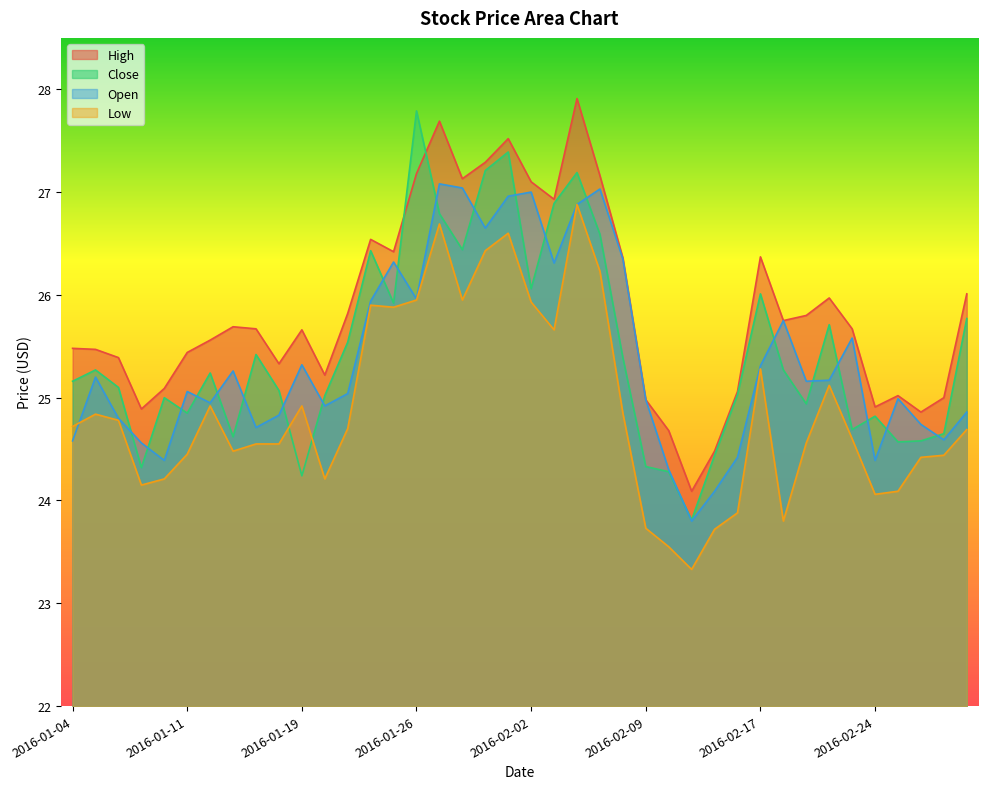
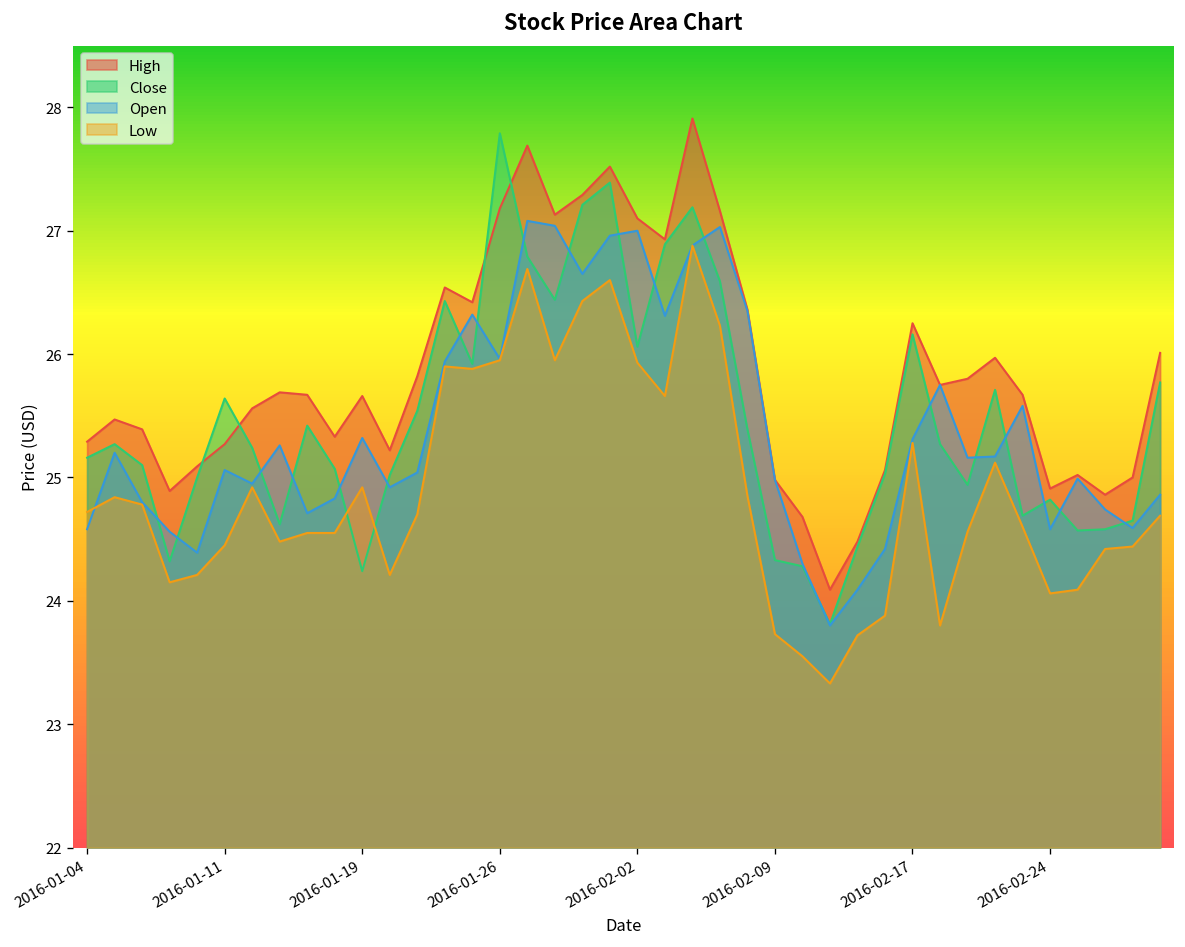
High, 2016-01-04: 25.48 -> 25.29
High, 2016-01-11: 25.44 -> 25.27
Close, 2016-01-11: 24.85 -> 25.64
High, 2016-02-17: 26.37 -> 26.25
Close, 2016-02-17: 26.01 -> 26.16
Open, 2016-02-24: 24.39 -> 24.58
